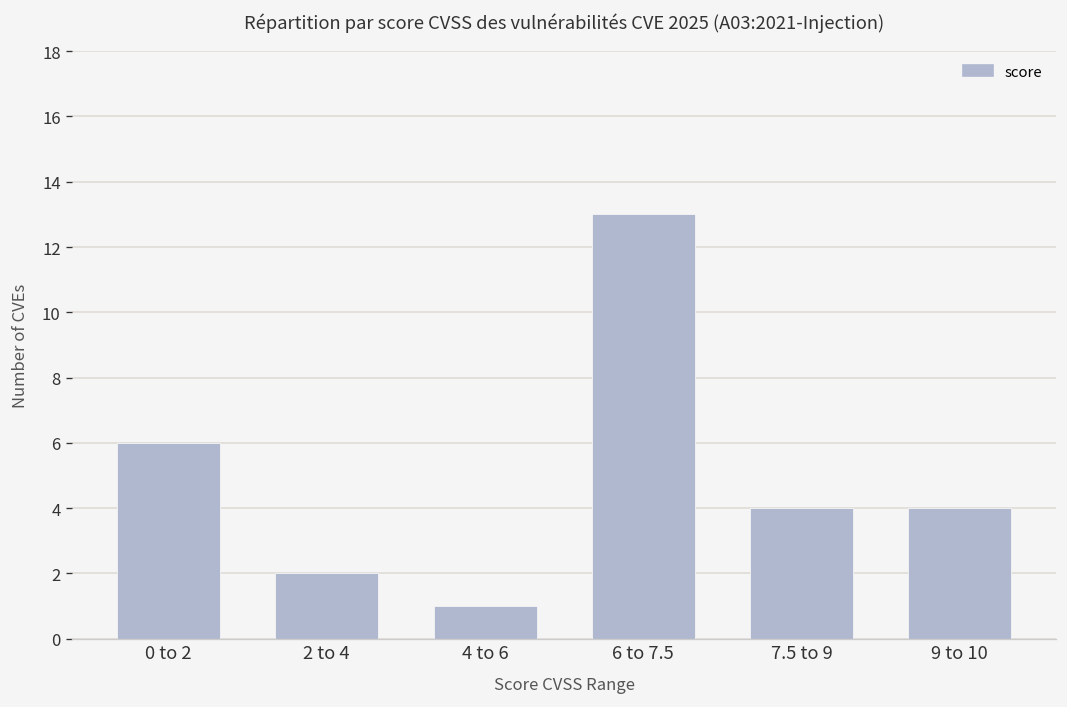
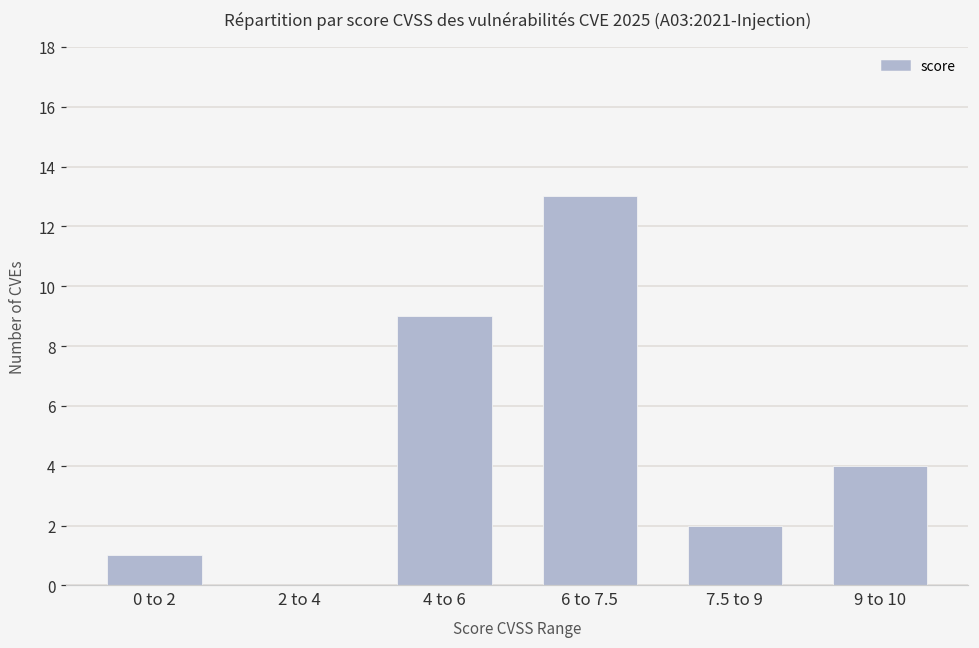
0 to 2: 6 -> 1
2 to 4: 2 -> 0
4 to 6: 1 -> 9
7.5 to 9: 4 -> 2
